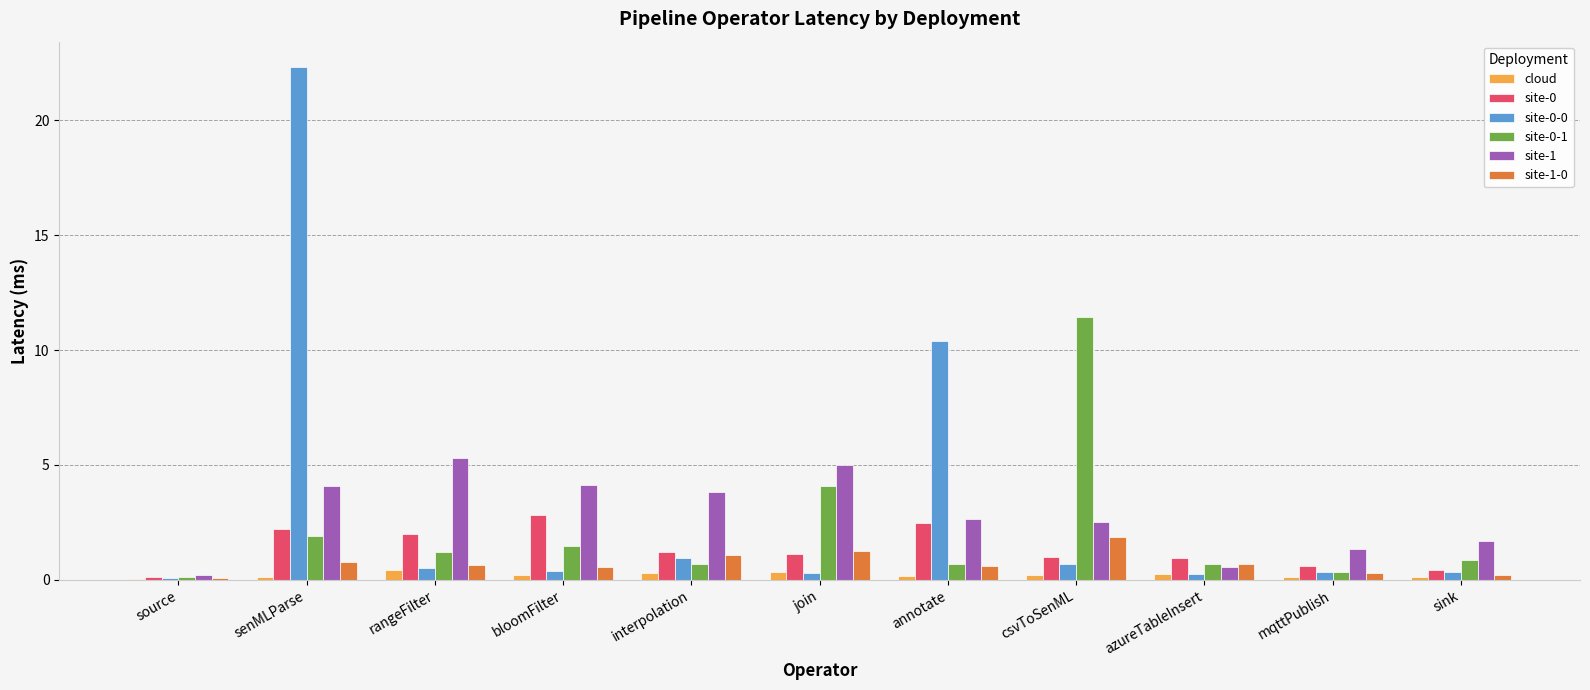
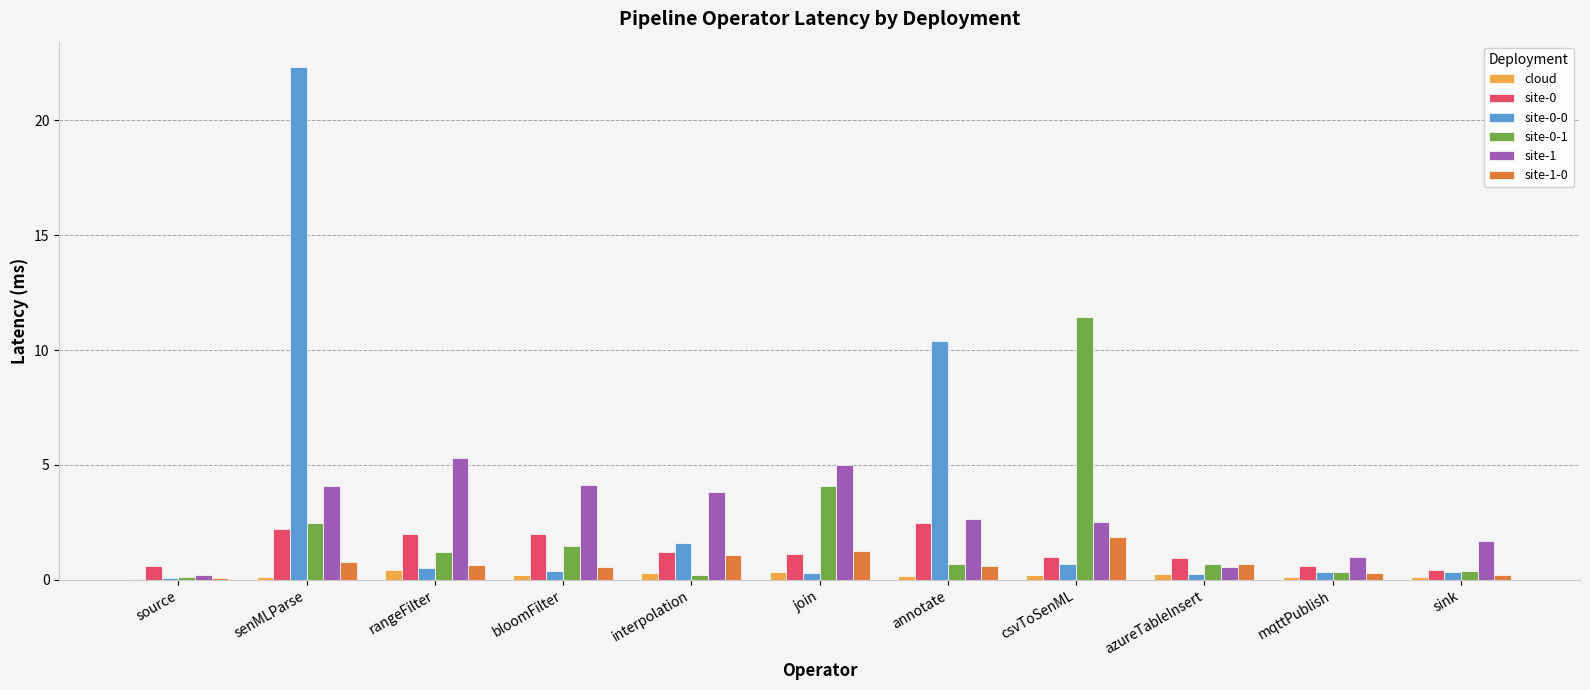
site-0, source: 0.1 -> 0.6
site-0-1, senMLParse: 1.9 -> 2.5
site-0, bloomFilter: 2.8 -> 2.0
site-0-0, interpolation: 0.9 -> 1.6
site-0-1, interpolation: 0.7 -> 0.2
site-1, mqttPublish: 1.4 -> 1.0
site-0-1, sink: 0.9 -> 0.4
